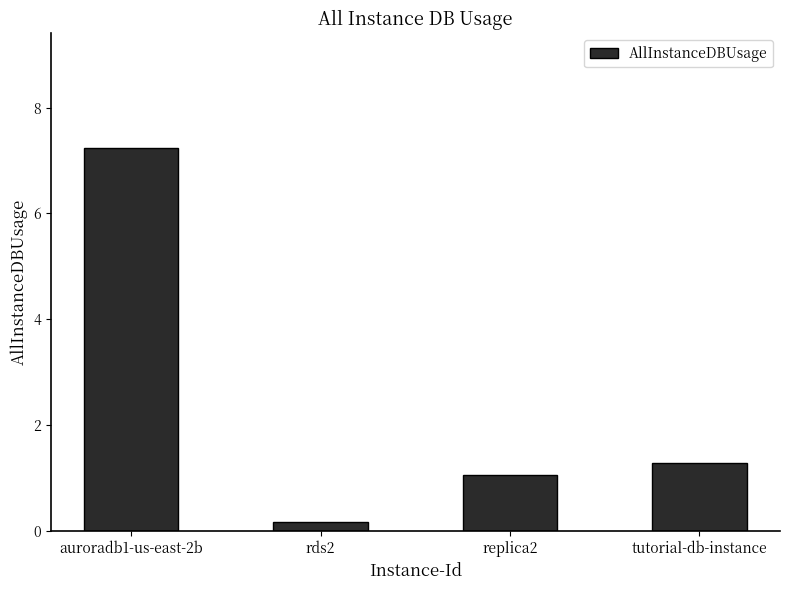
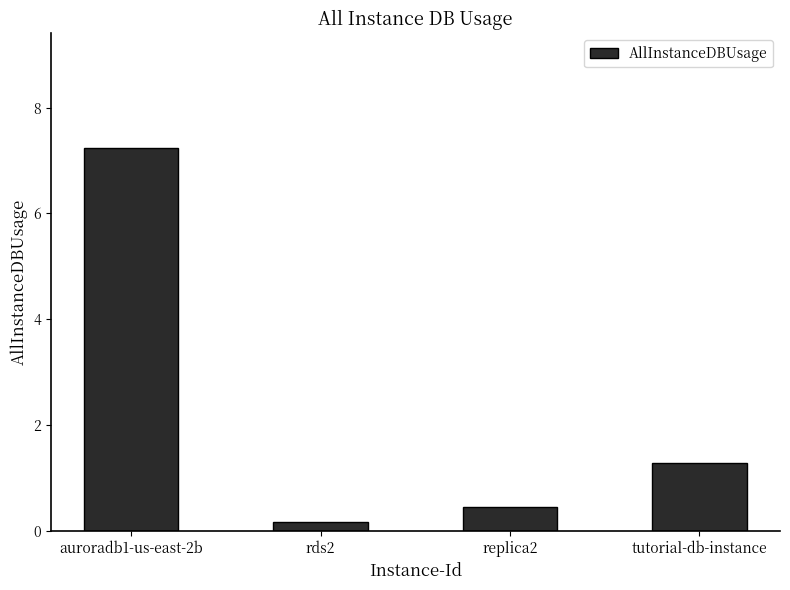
replica2: 1.1 -> 0.4
